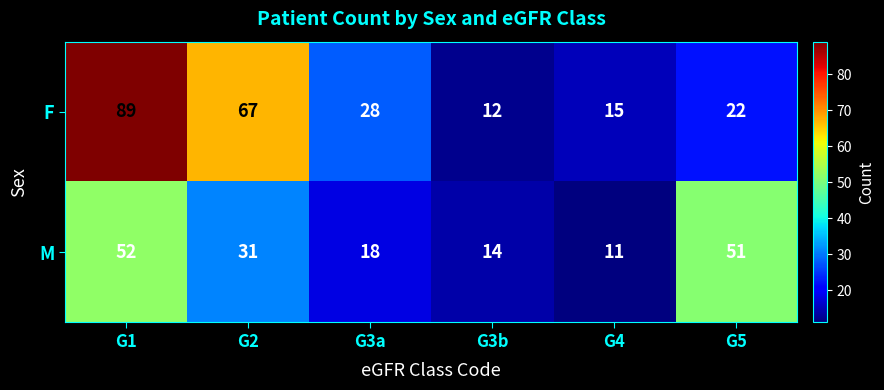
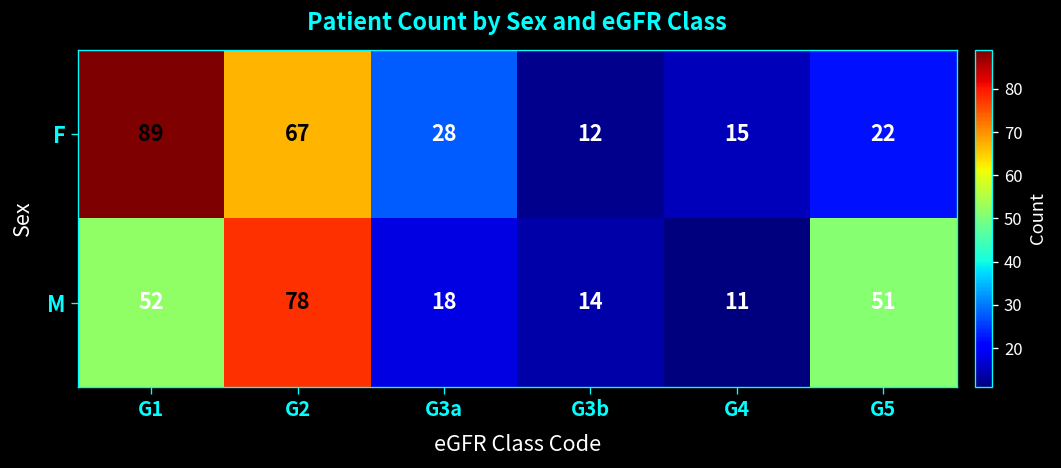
M, G2: 31 -> 78
